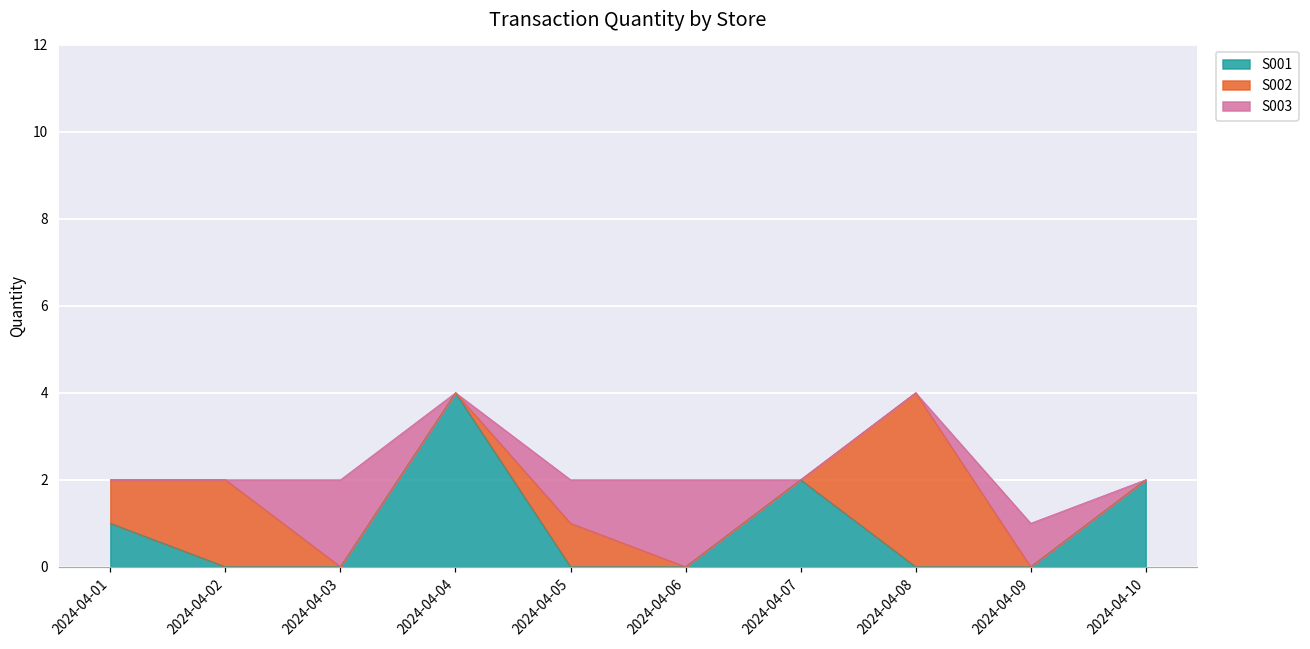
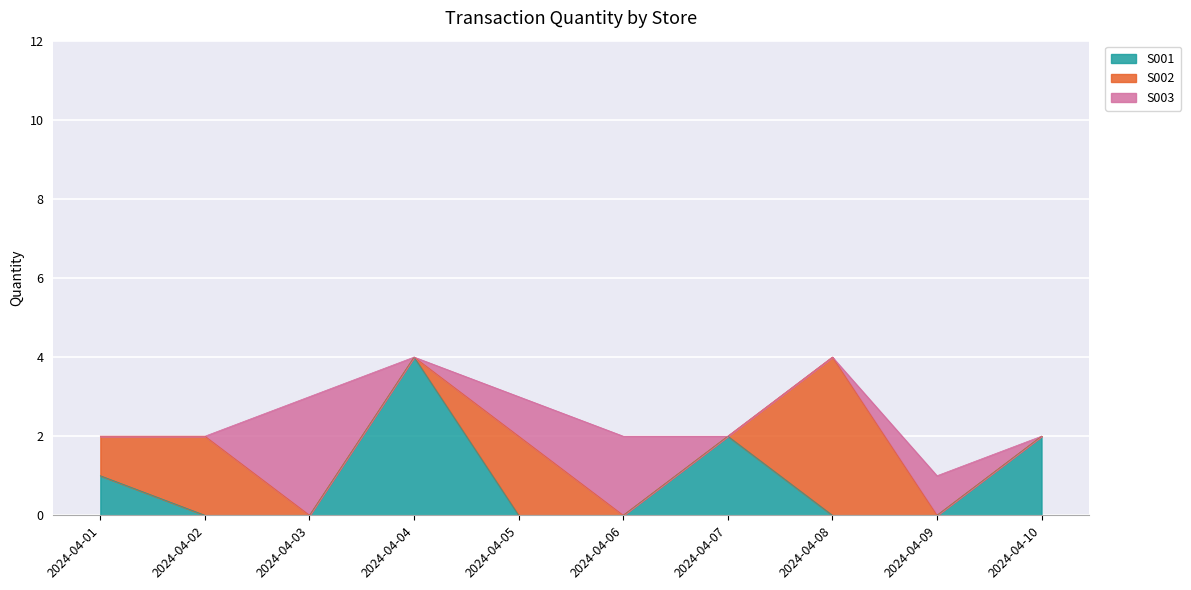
S003, 2024-04-03: 2 -> 3
S002, 2024-04-05: 1 -> 2
